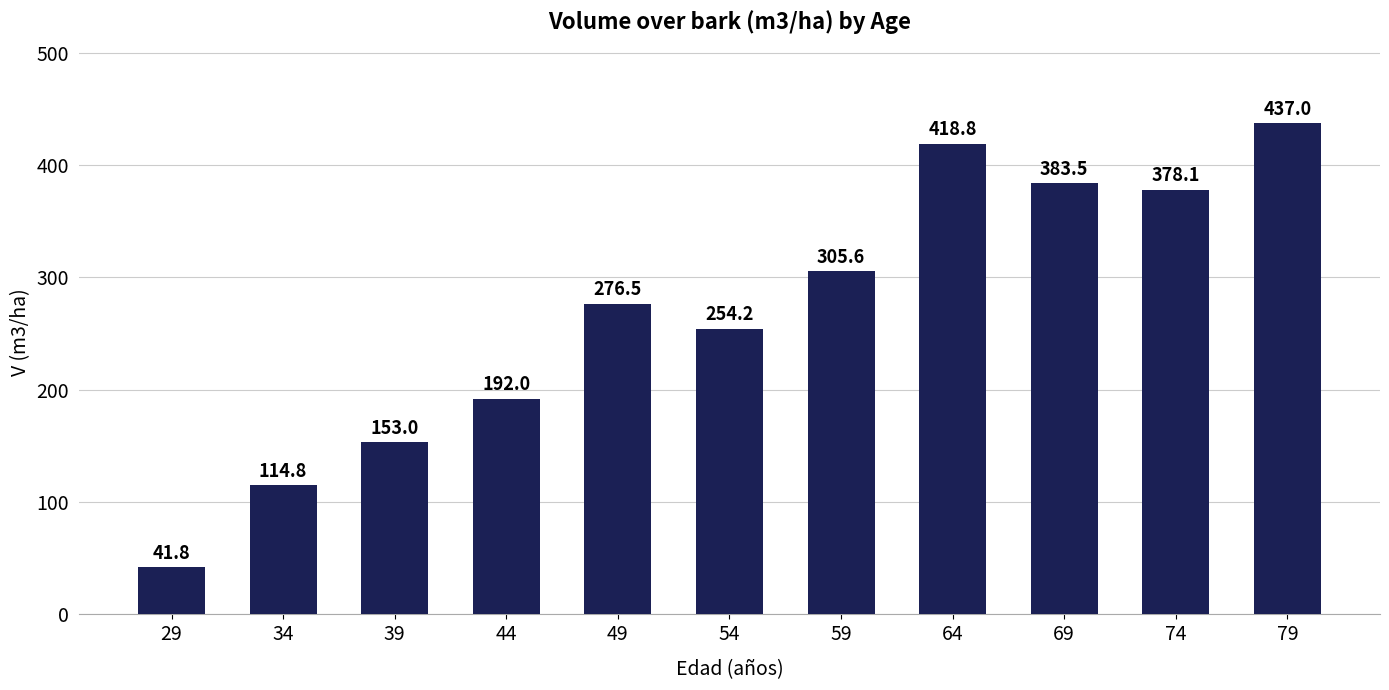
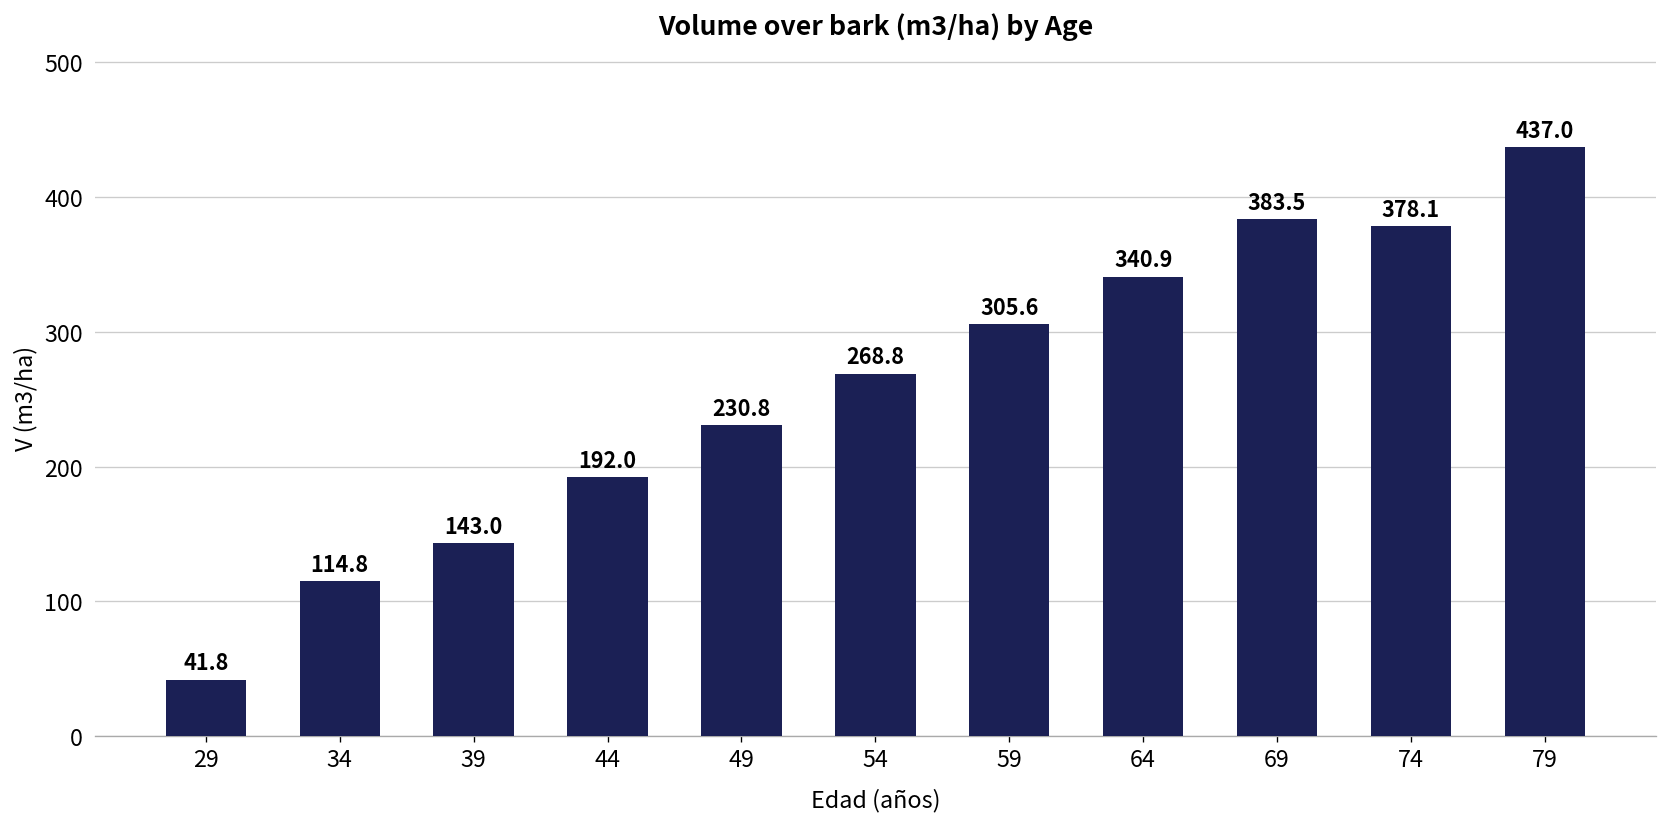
39: 153.0 -> 143.0
49: 276.5 -> 230.8
54: 254.2 -> 268.8
64: 418.8 -> 340.9
